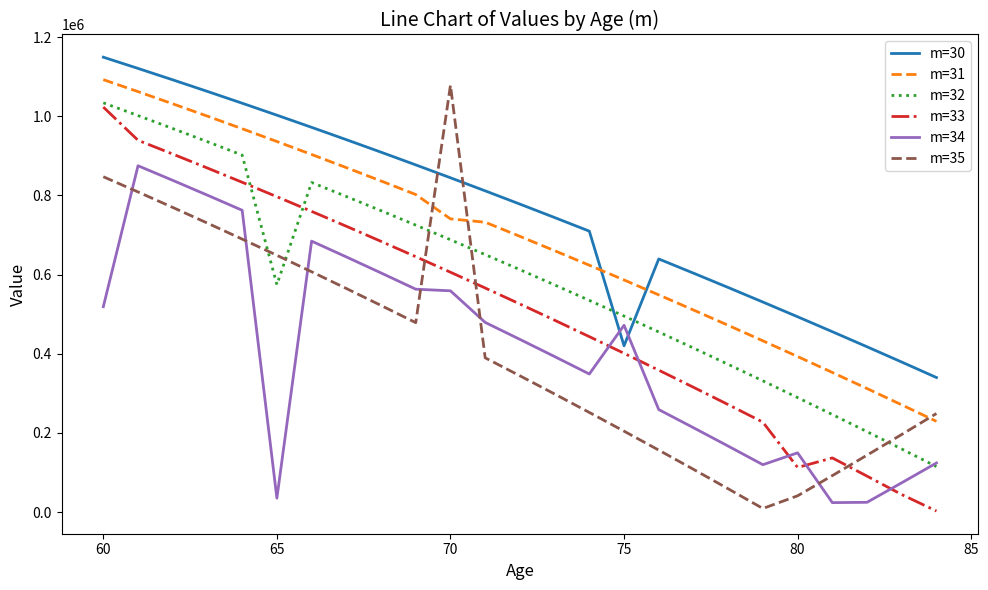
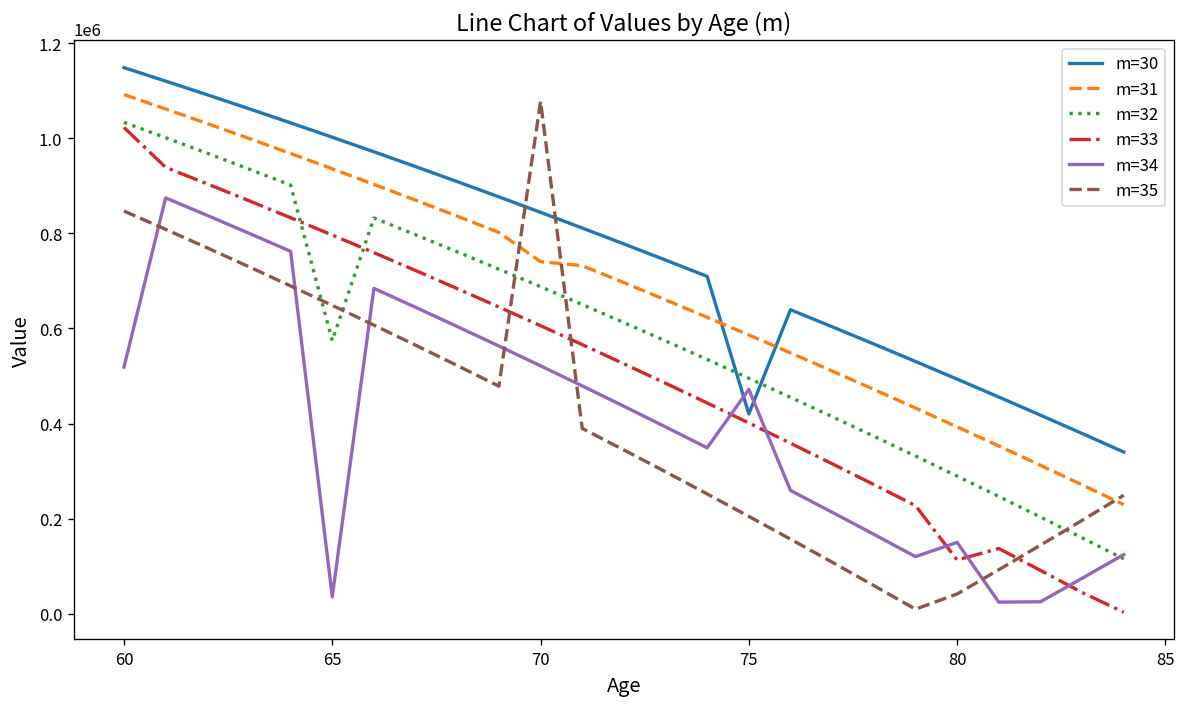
m=34, 70: 560000 -> 520000
